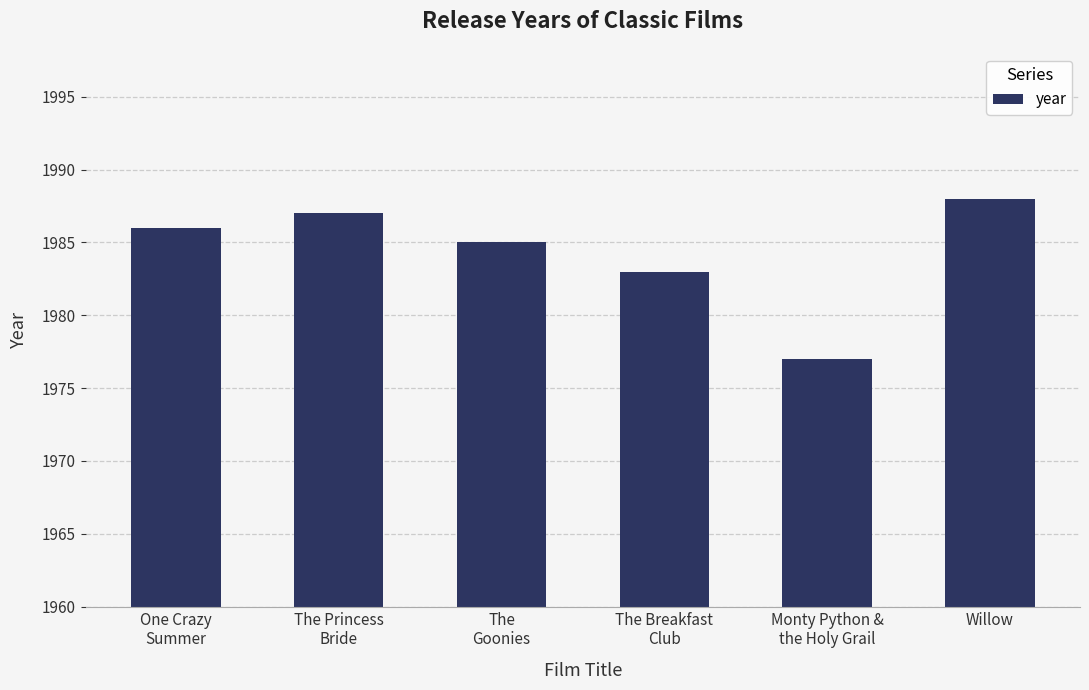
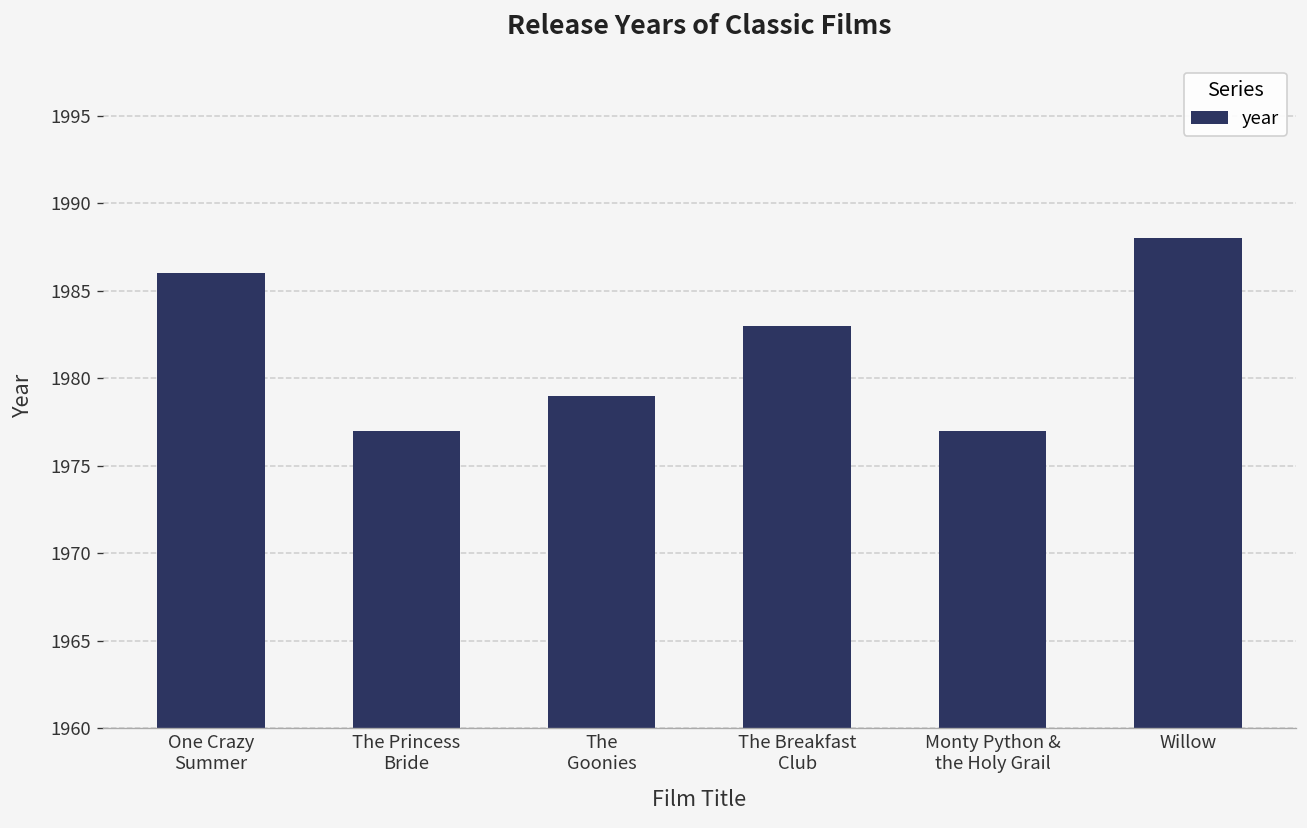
The Princess Bride: 1987 -> 1977
The Goonies: 1985 -> 1979
